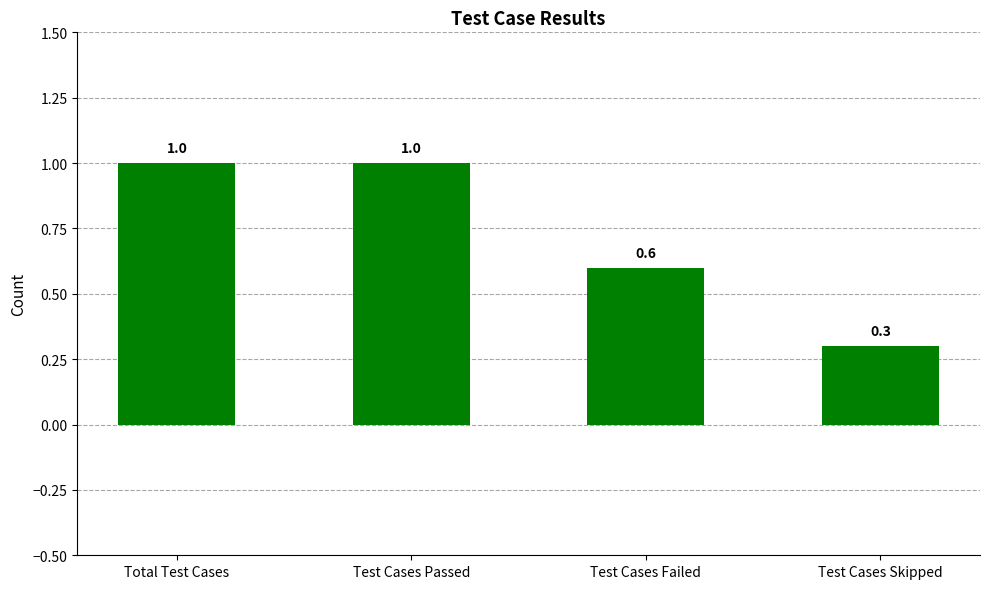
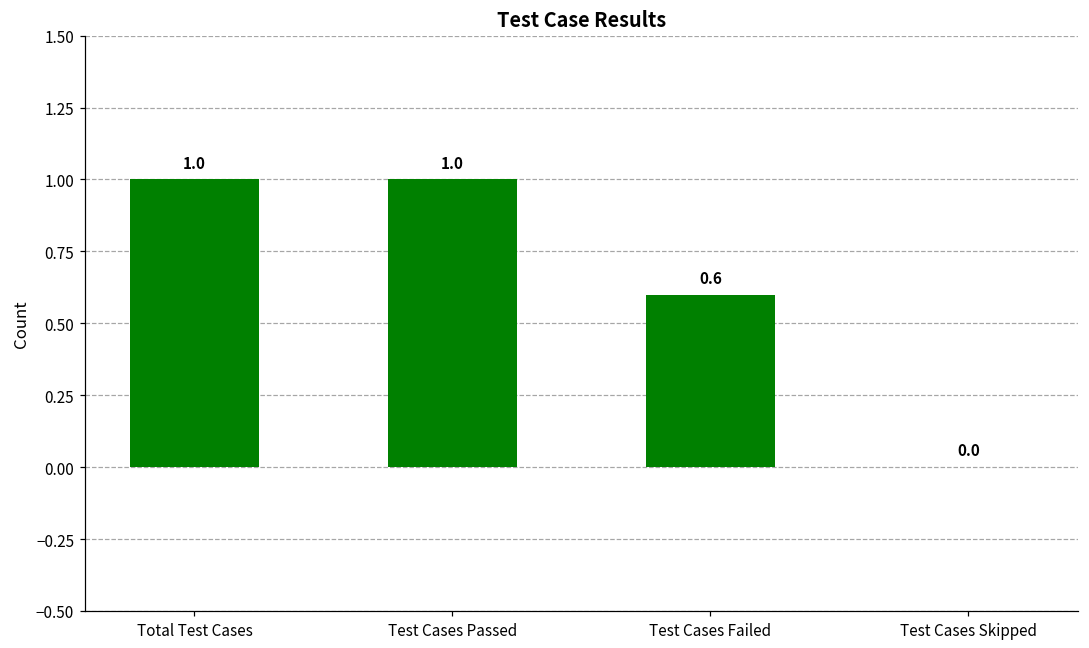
Test Cases Skipped: 0.3 -> 0.0
